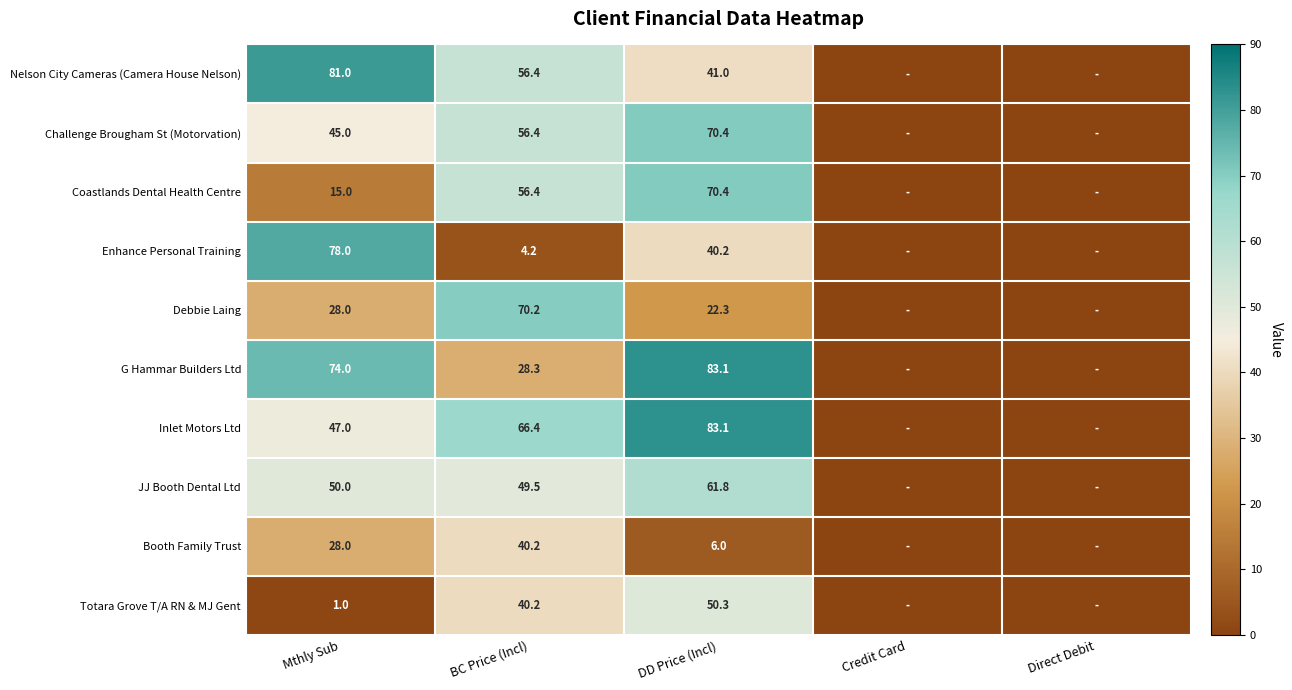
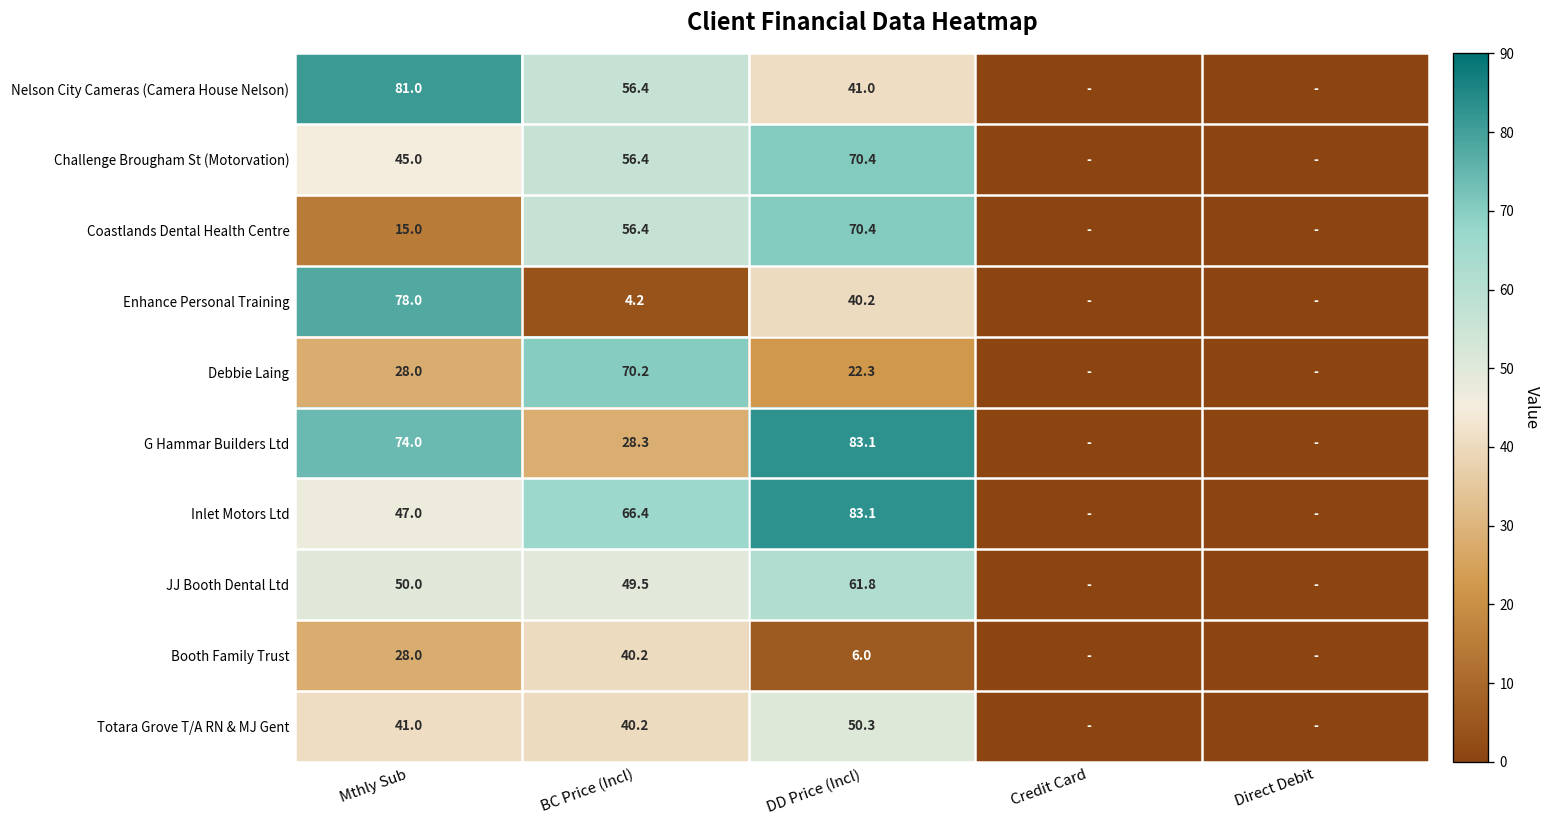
Totara Grove T/A RN & MJ Gent, Mthly Sub: 1.0 -> 41.0
